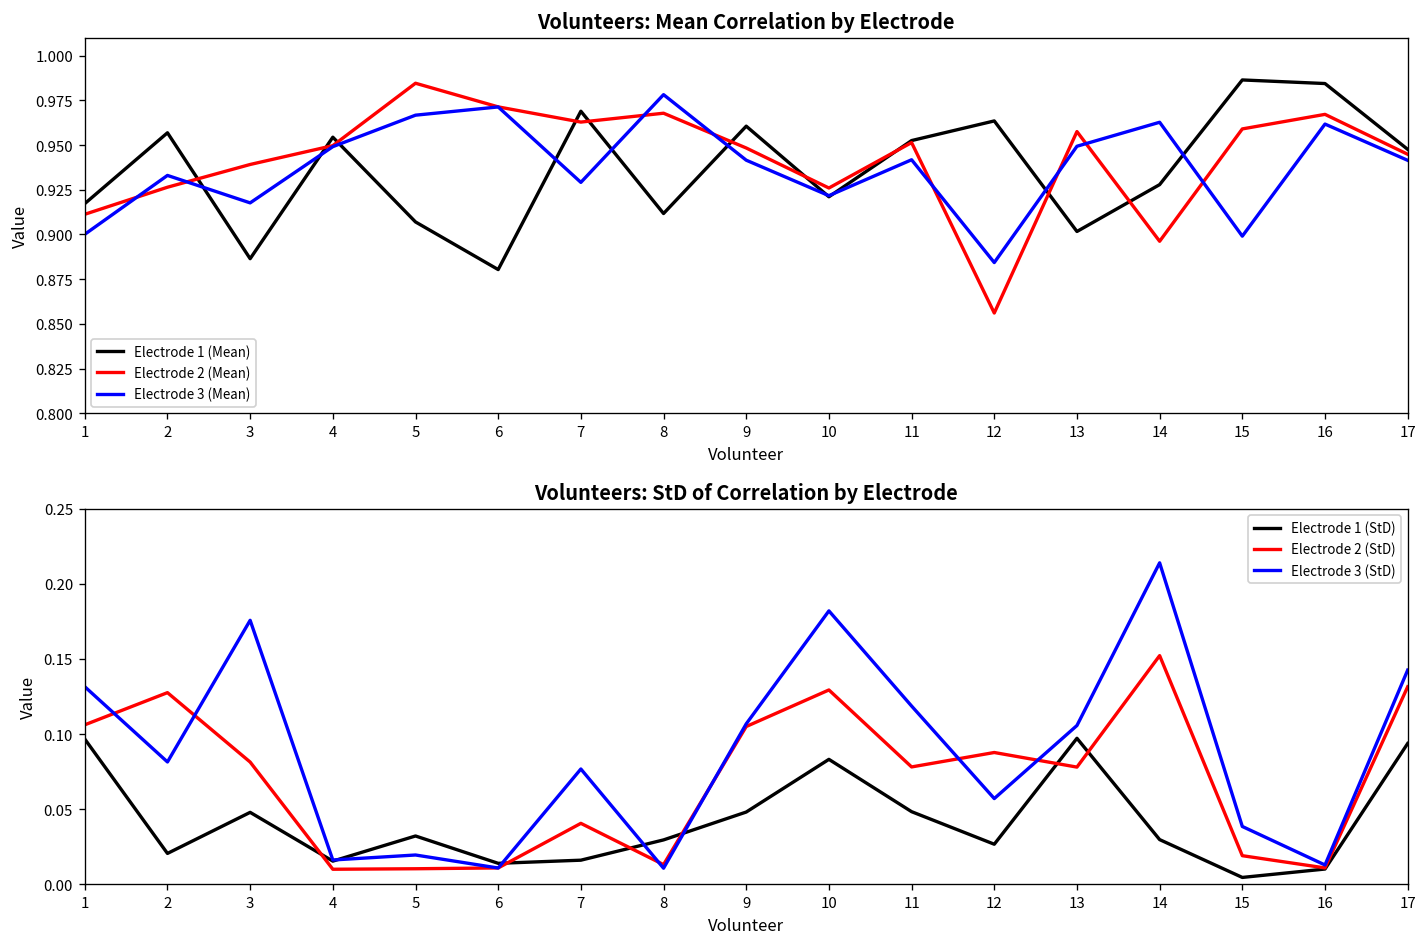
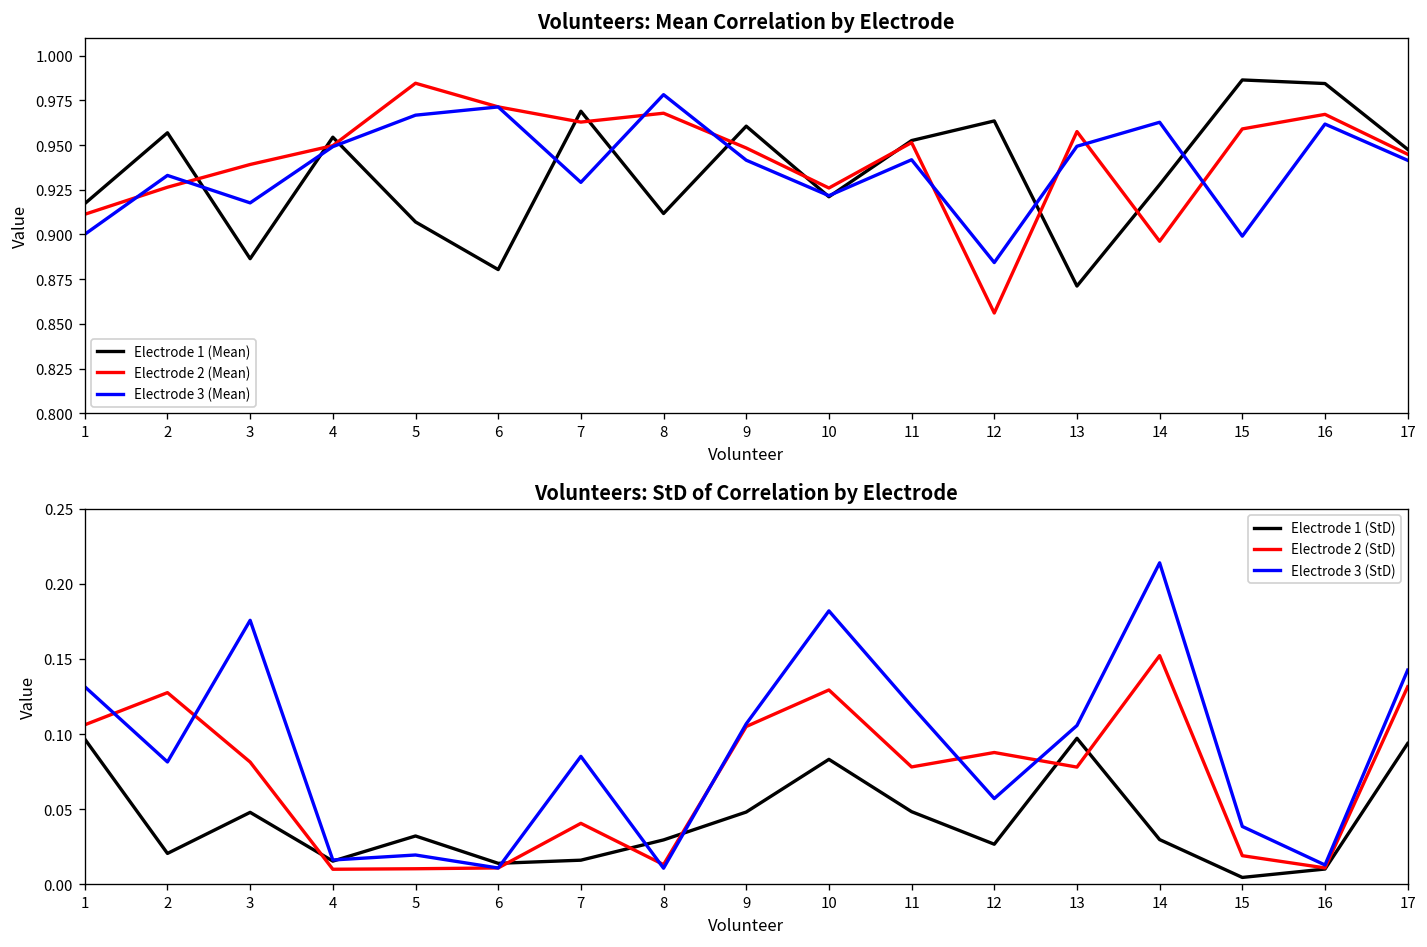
Volunteers: Mean Correlation by Electrode, Electrode 1 (Mean), 13: 0.902 -> 0.871
Volunteers: StD of Correlation by Electrode, Electrode 3 (StD), 7: 0.077 -> 0.085
